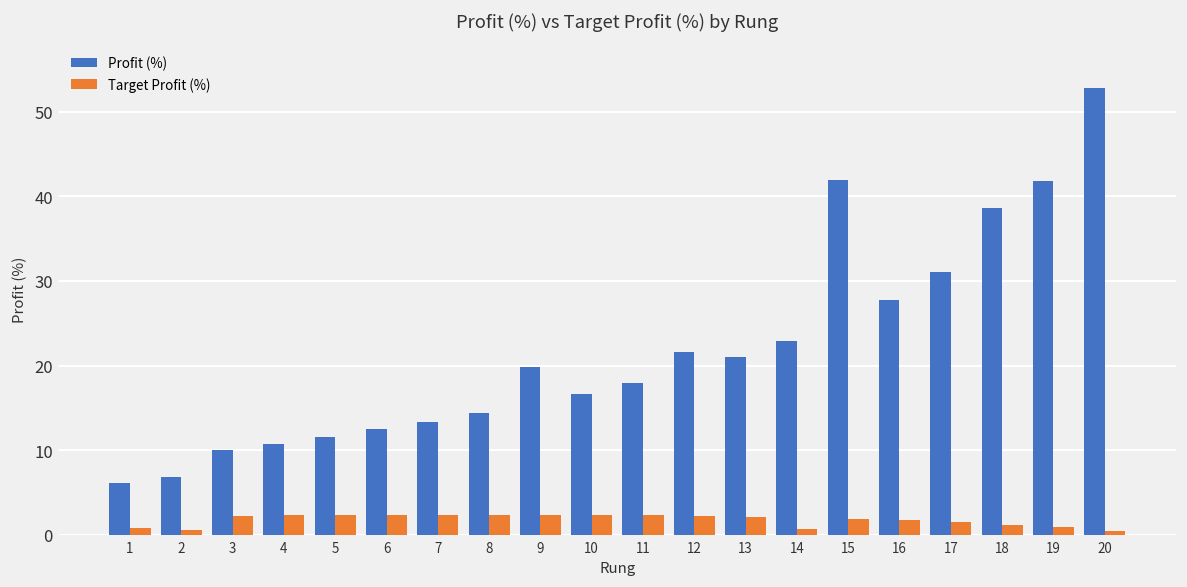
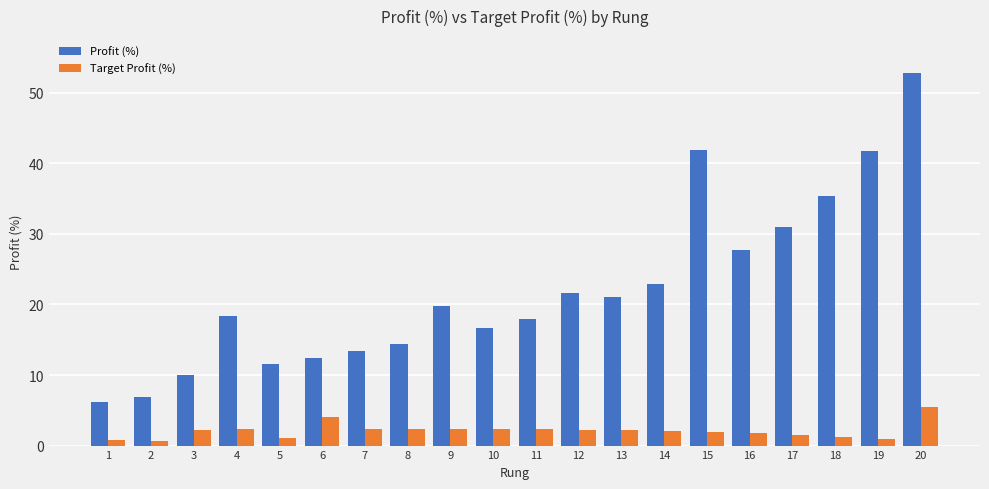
Profit (%), 4: 11 -> 18
Target Profit (%), 5: 2 -> 1
Target Profit (%), 6: 2 -> 4
Target Profit (%), 14: 1 -> 2
Profit (%), 18: 39 -> 35
Target Profit (%), 20: 1 -> 5
